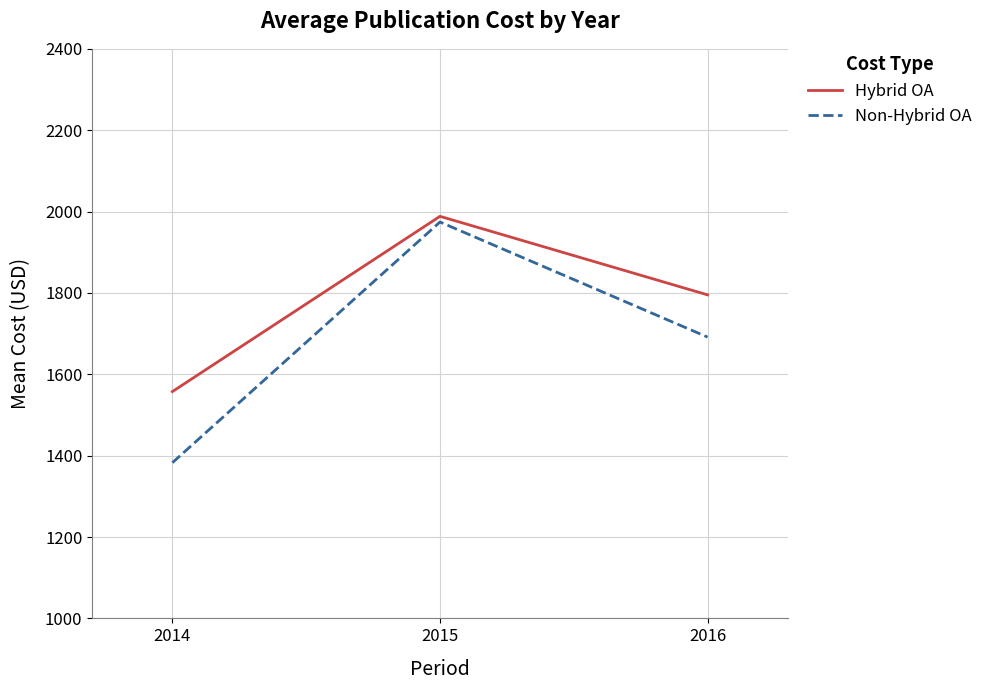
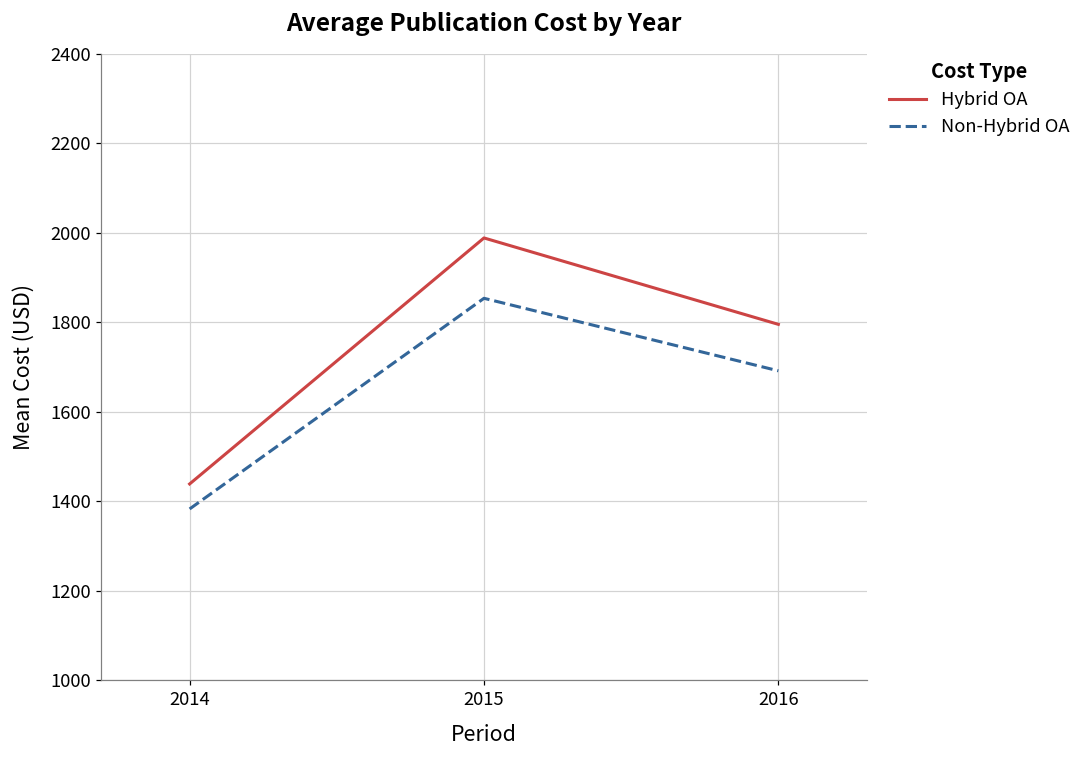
Hybrid OA, 2014: 1560 -> 1440
Non-Hybrid OA, 2015: 1970 -> 1850
